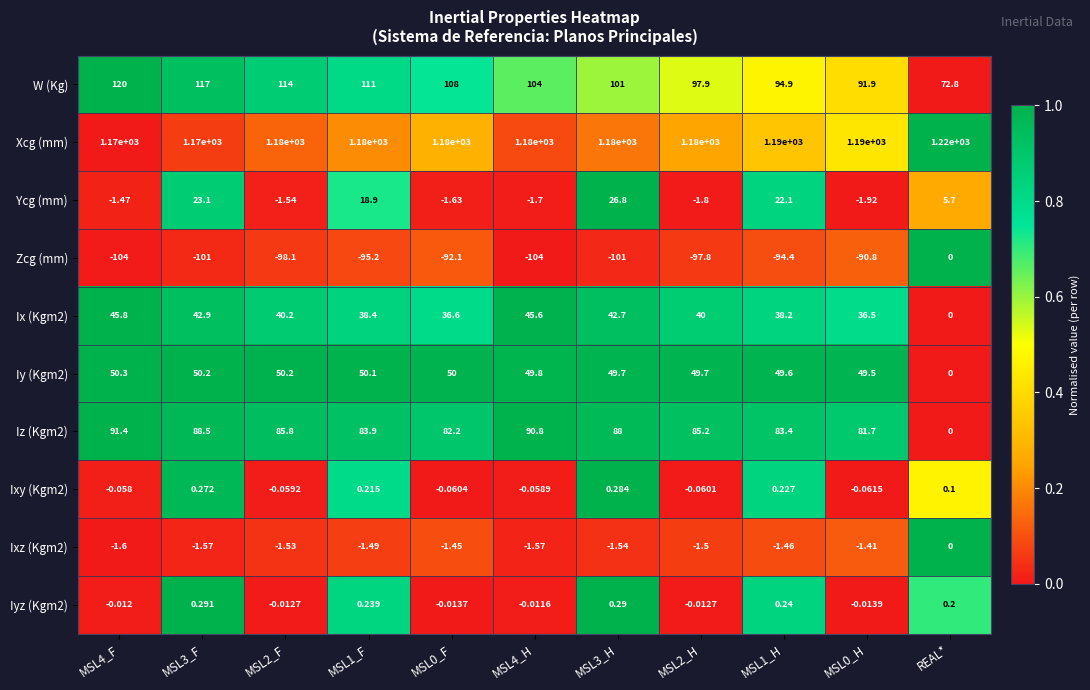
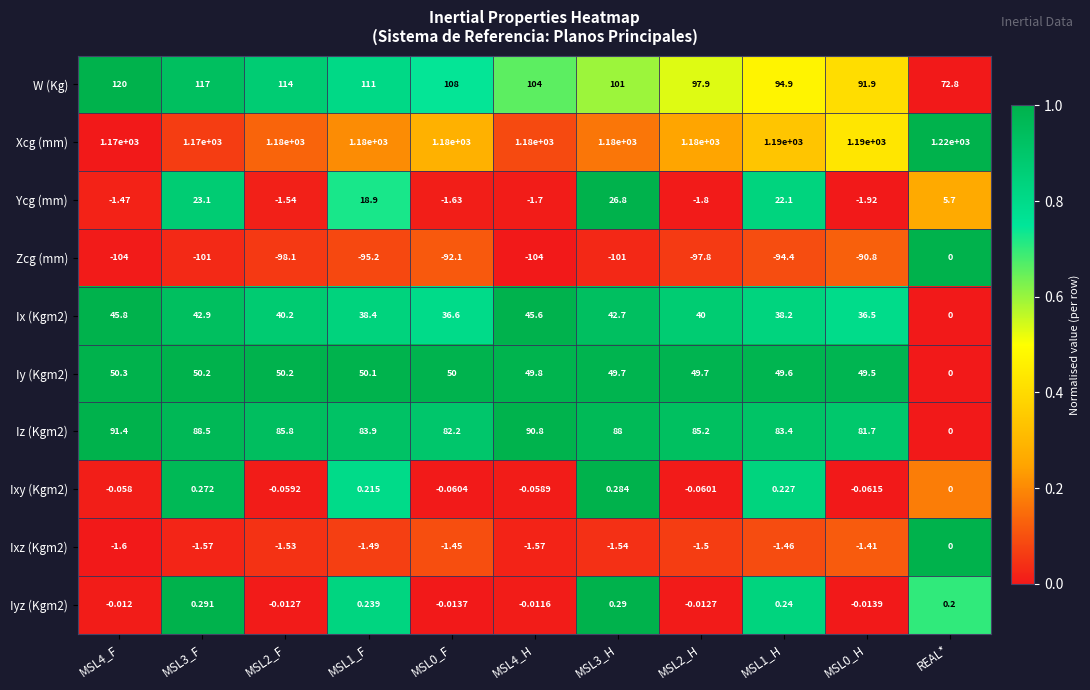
Ixy (Kgm2), REAL*: 0.1 -> 0
